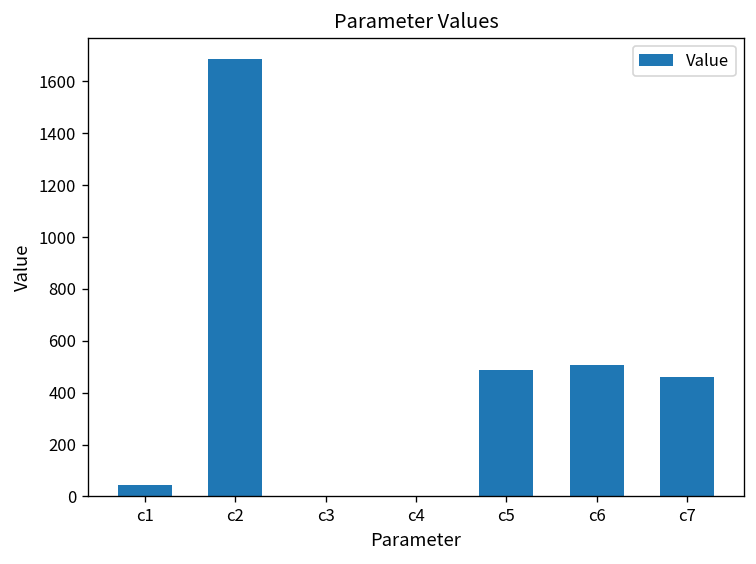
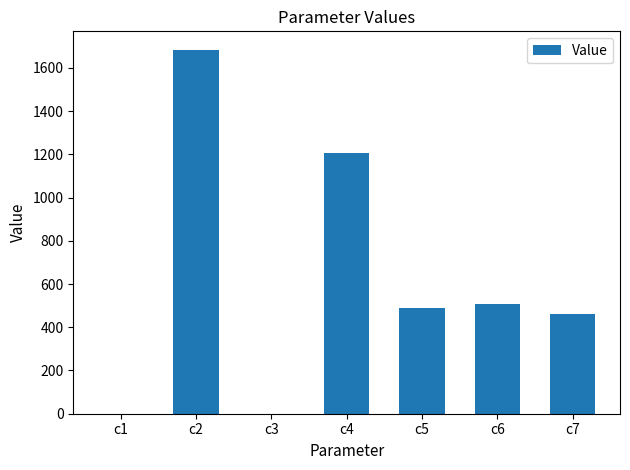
c1: 50 -> 0
c4: 0 -> 1210
